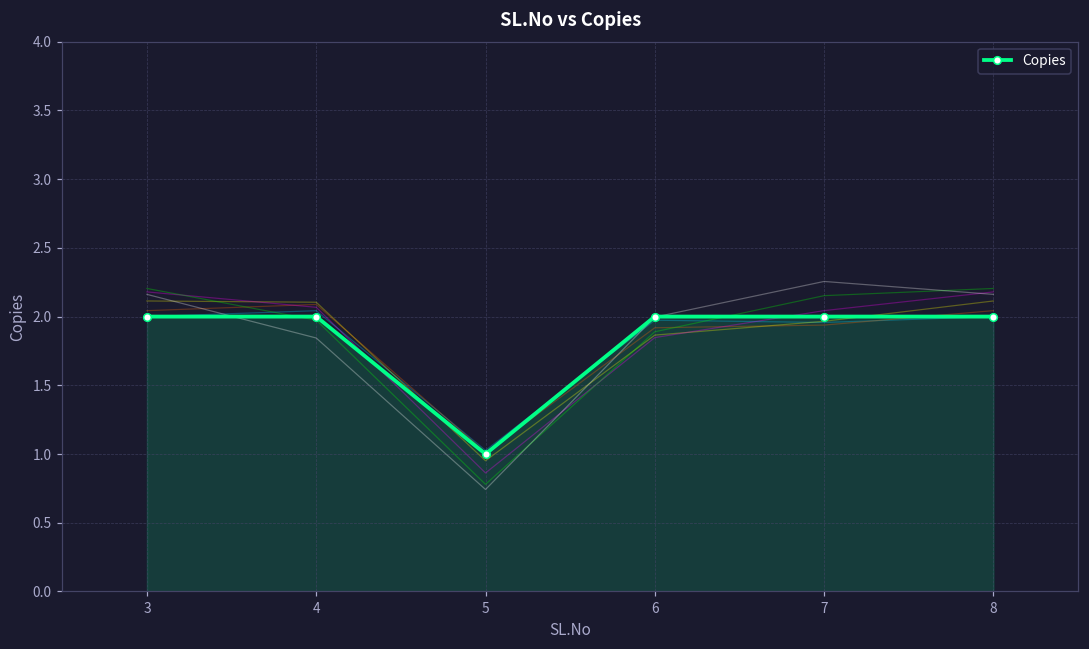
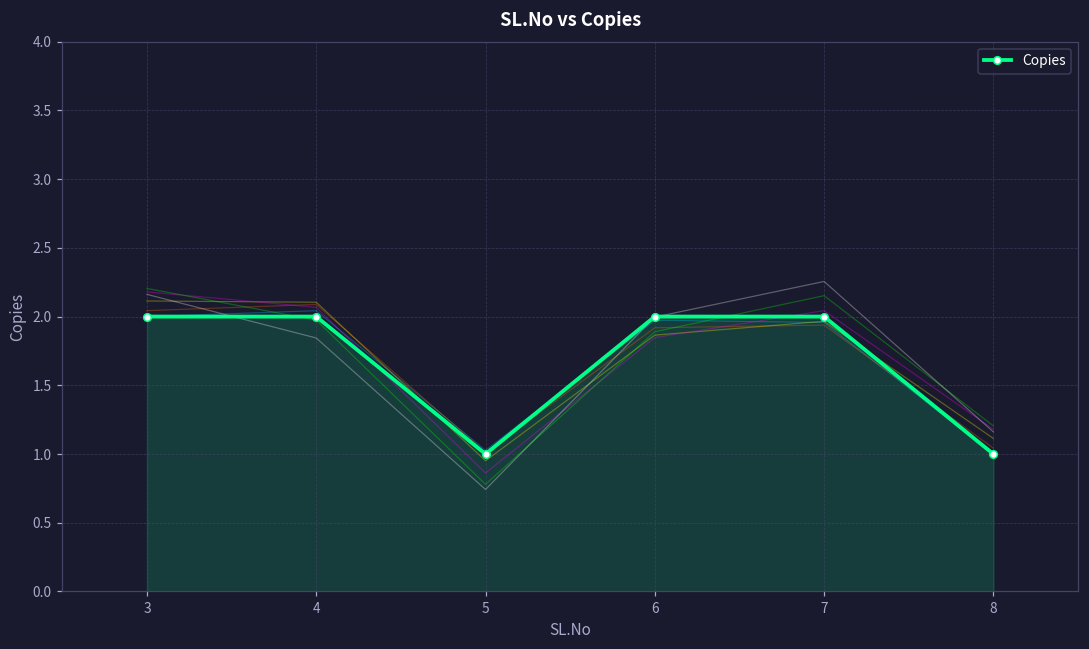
Copies, 8: 2 -> 1
